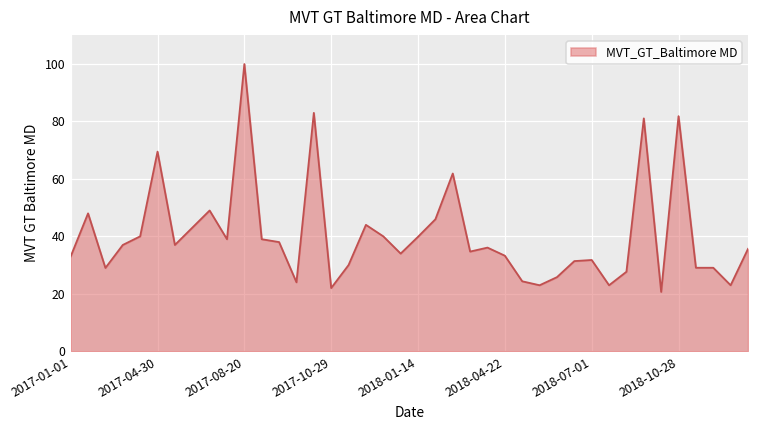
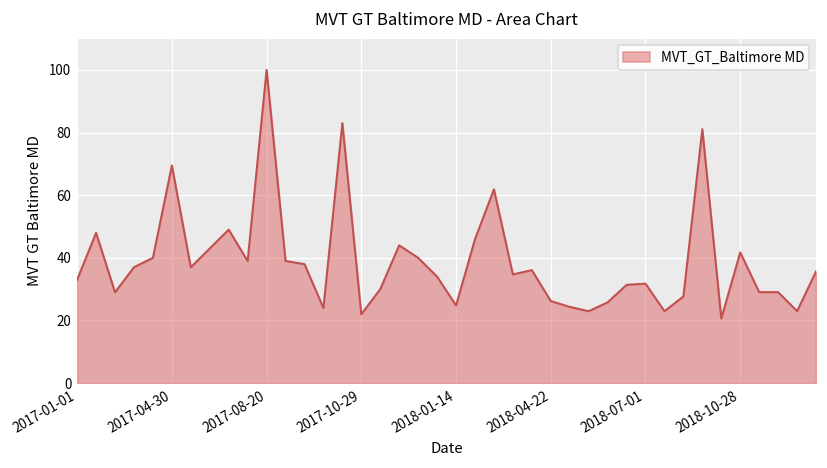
2018-01-14: 40 -> 25
2018-04-22: 33 -> 26
2018-10-28: 82 -> 42
